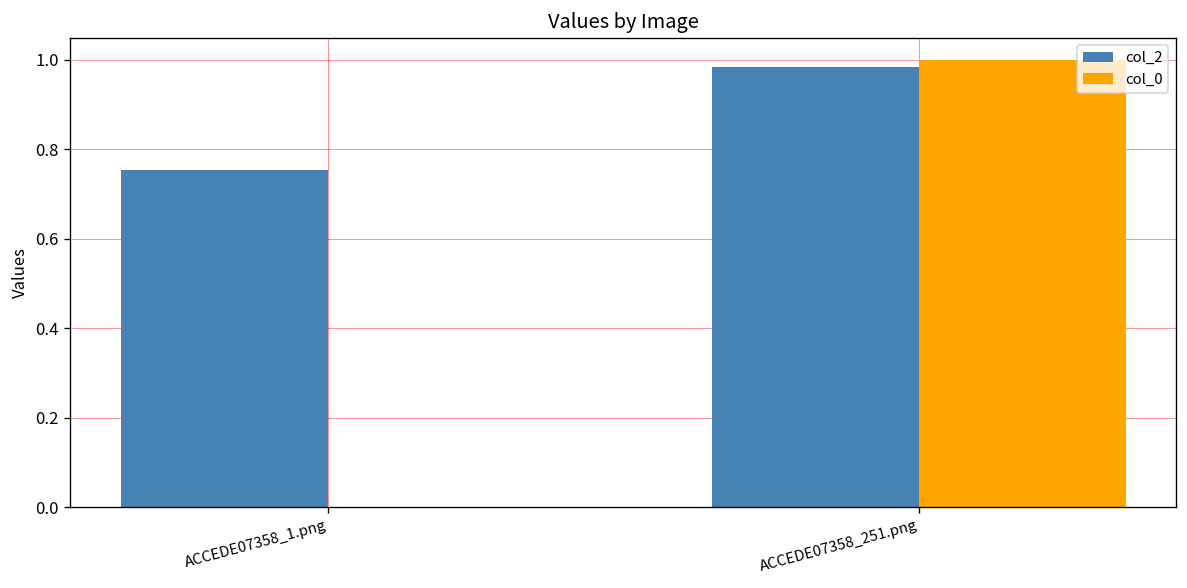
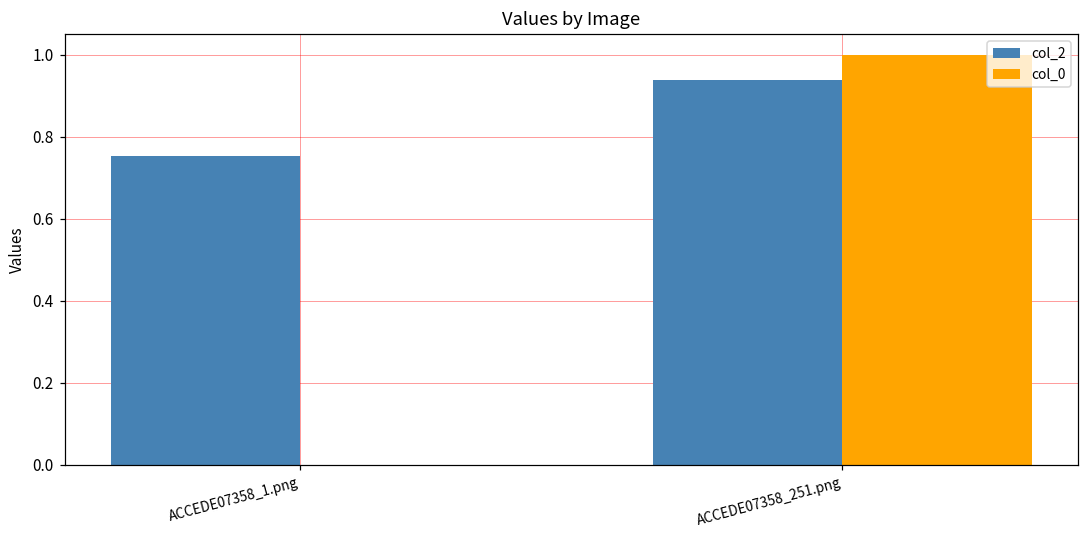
col_2, ACCEDE07358_251.png: 0.98 -> 0.94
